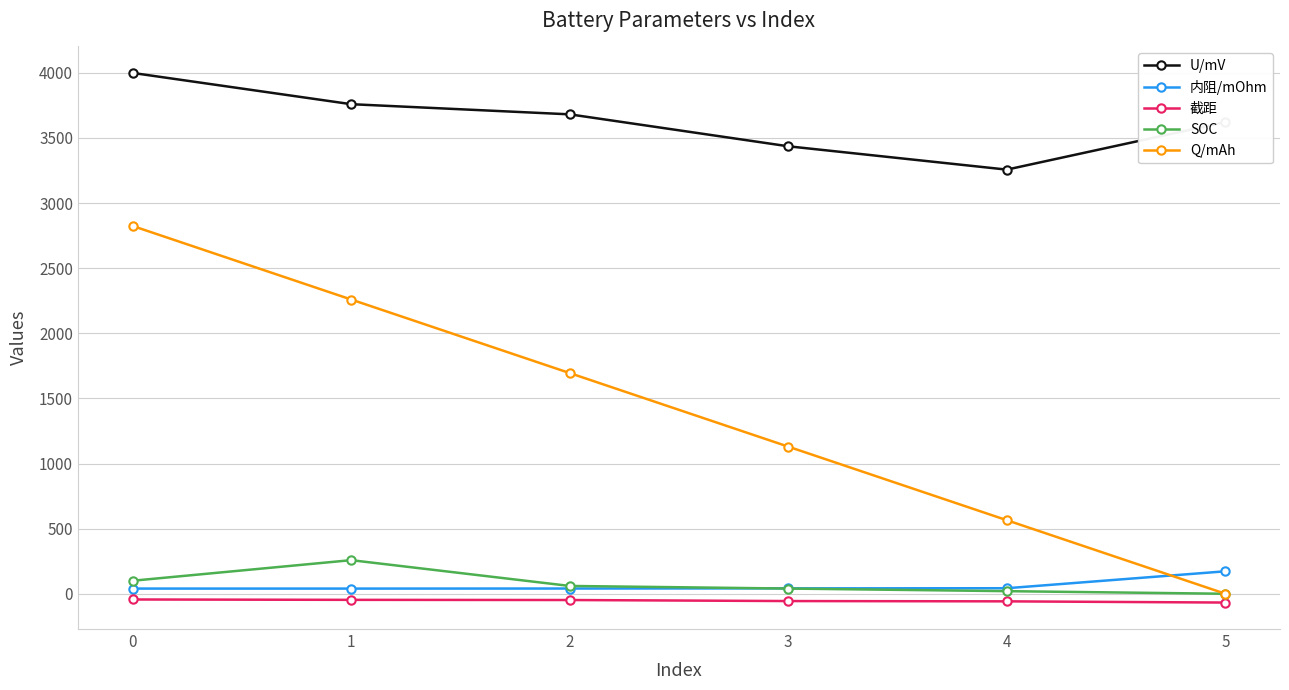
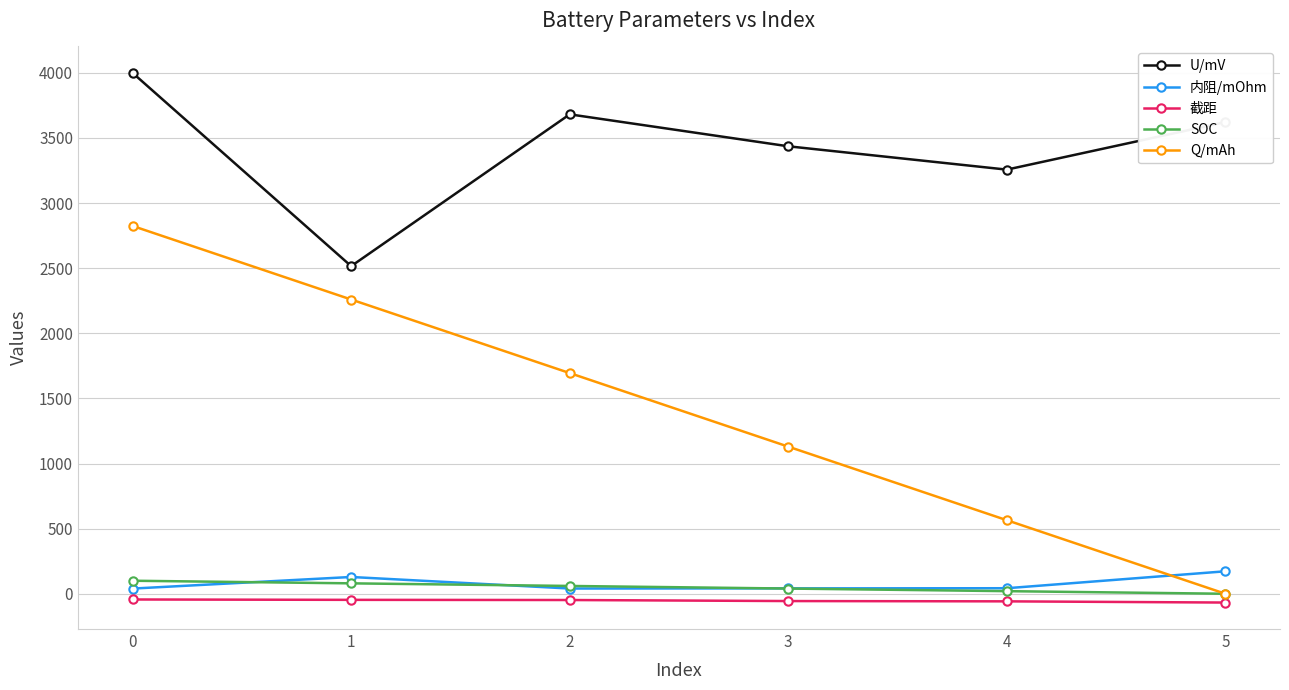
U/mV, 1: 3760 -> 2520
内阻/mOhm, 1: 40 -> 130
SOC, 1: 260 -> 80
